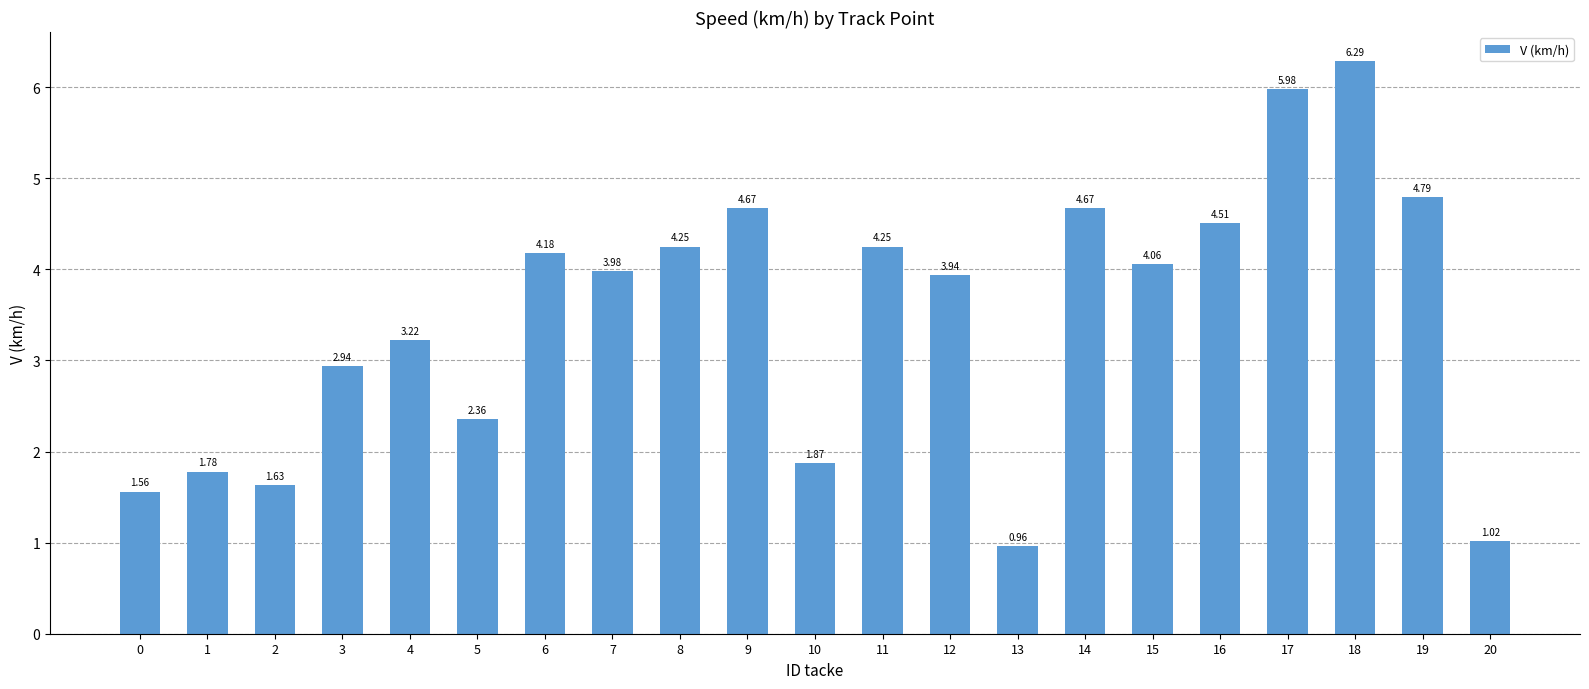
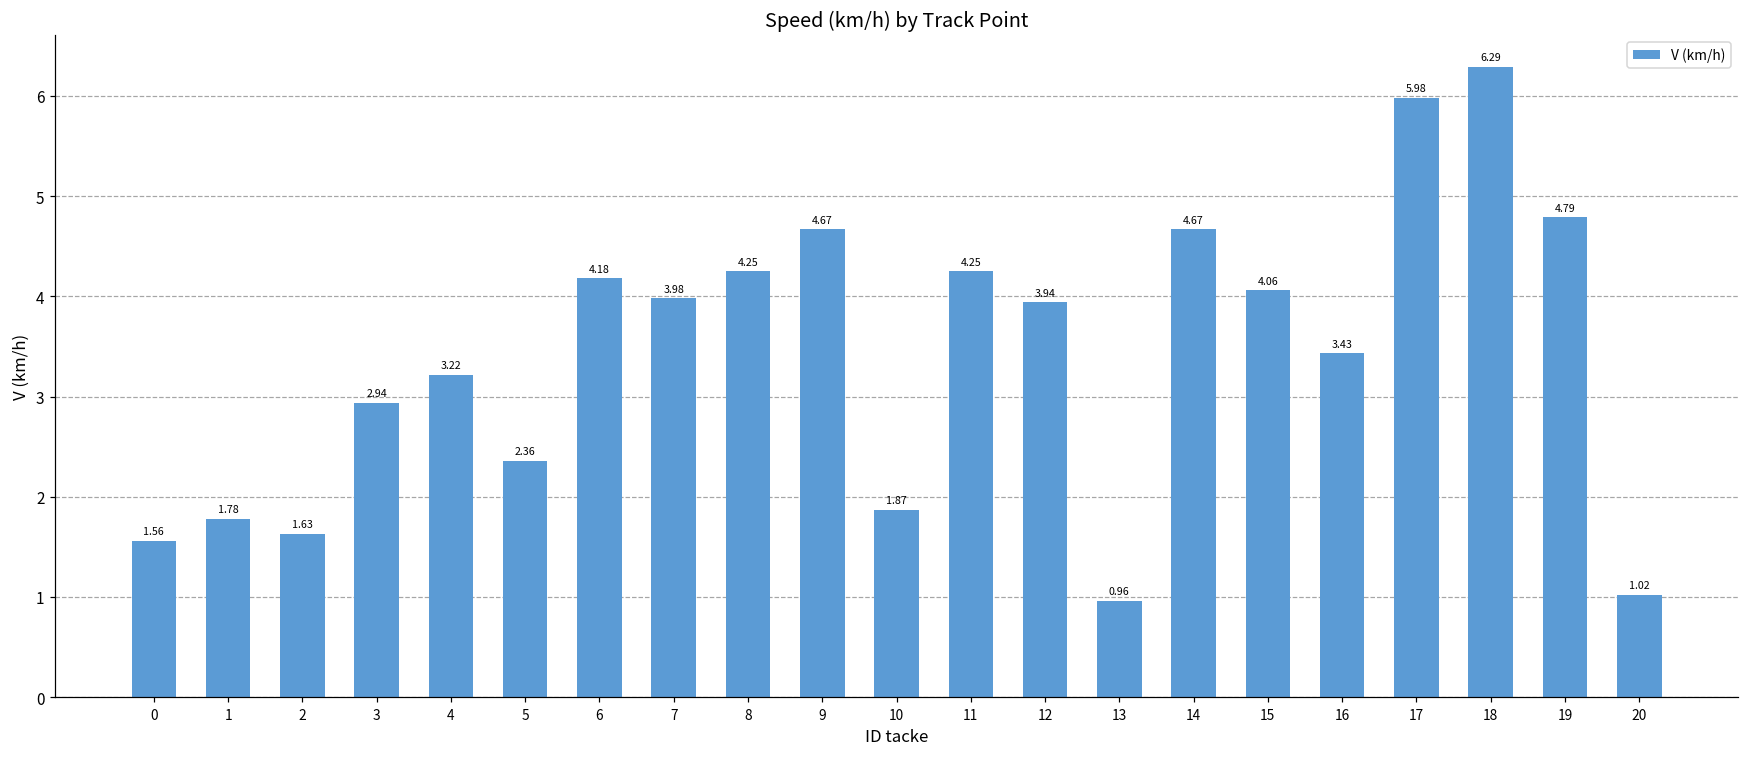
16: 4.51 -> 3.43
